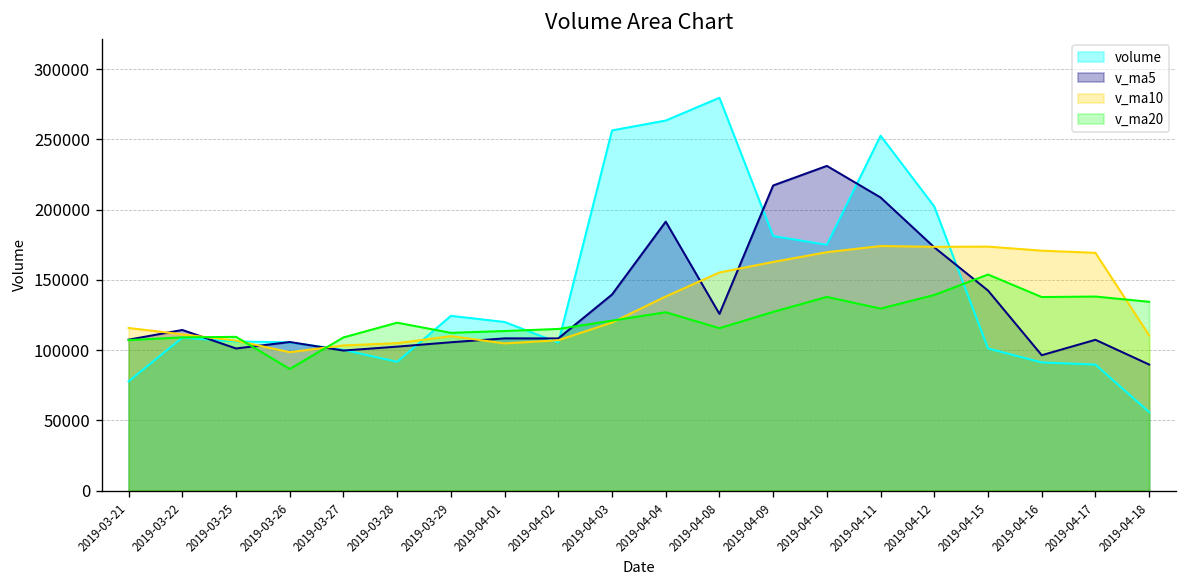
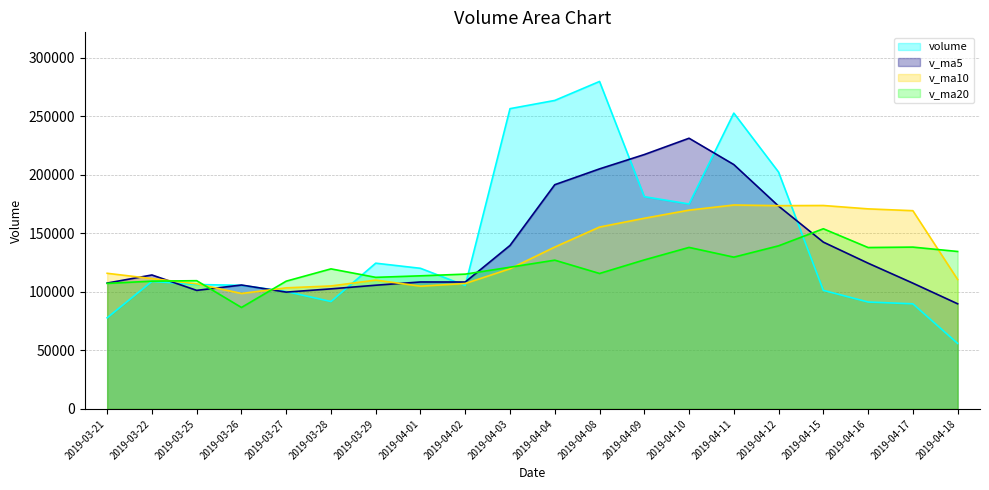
v_ma5, 2019-04-08: 126000 -> 205000
v_ma5, 2019-04-16: 96000 -> 124000
